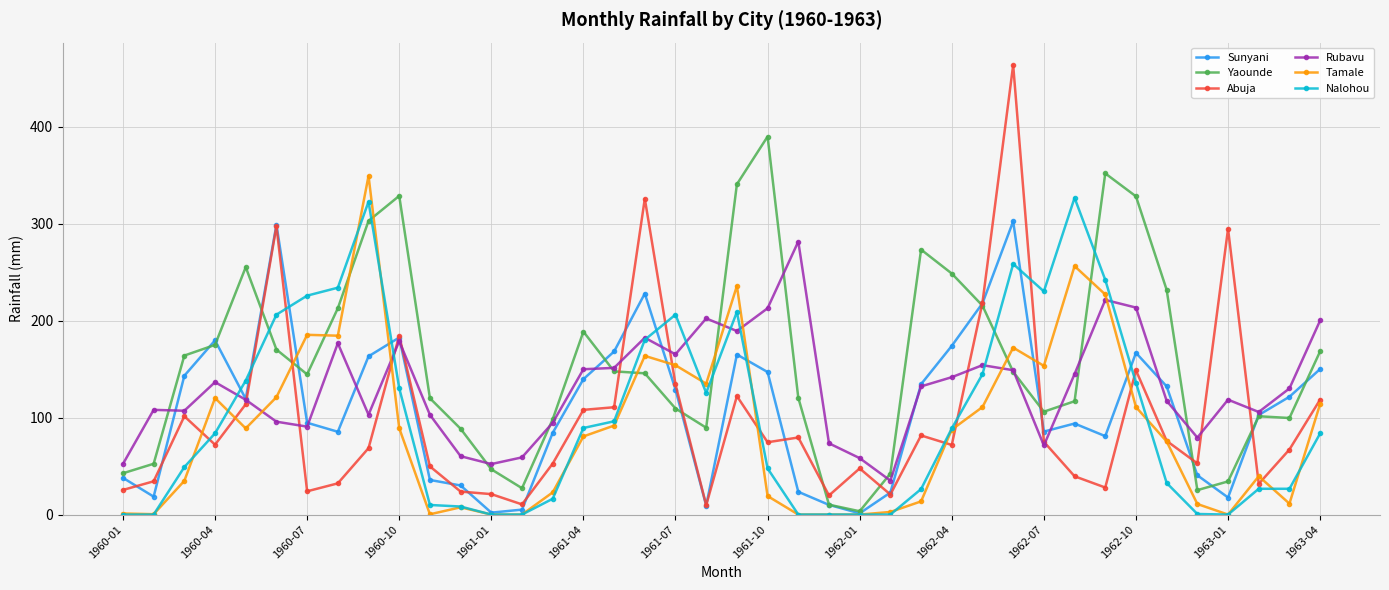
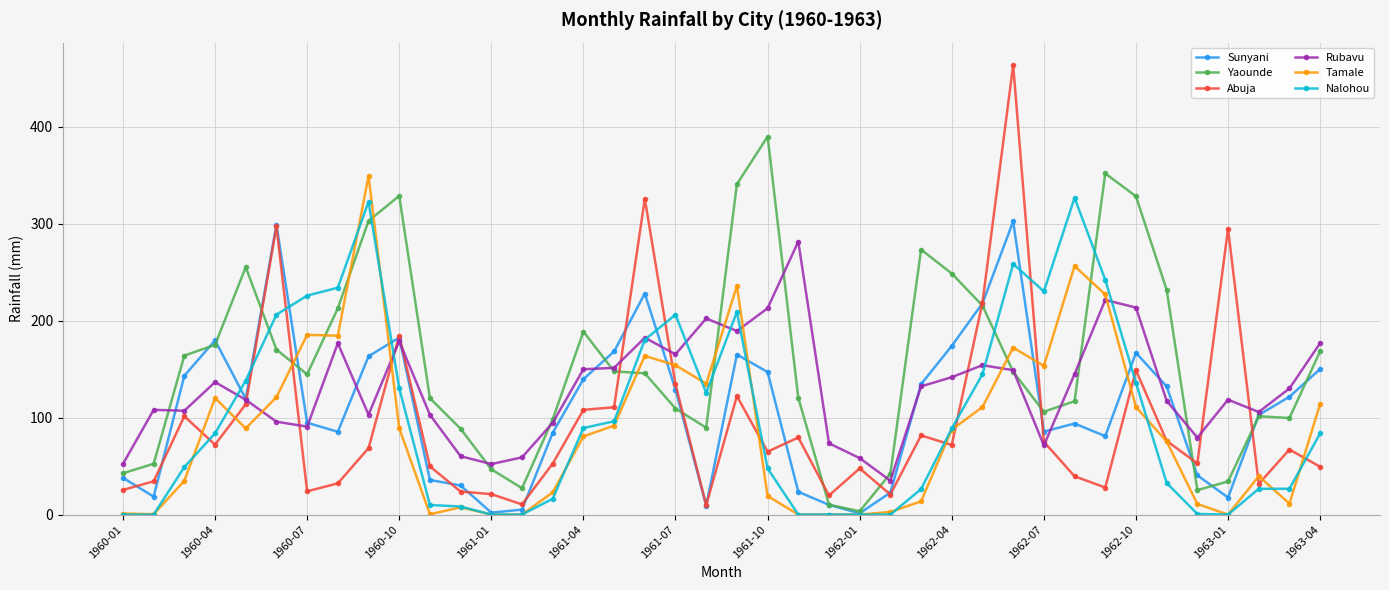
Abuja, 1961-10: 70 -> 60
Abuja, 1963-04: 120 -> 50
Rubavu, 1963-04: 200 -> 180
